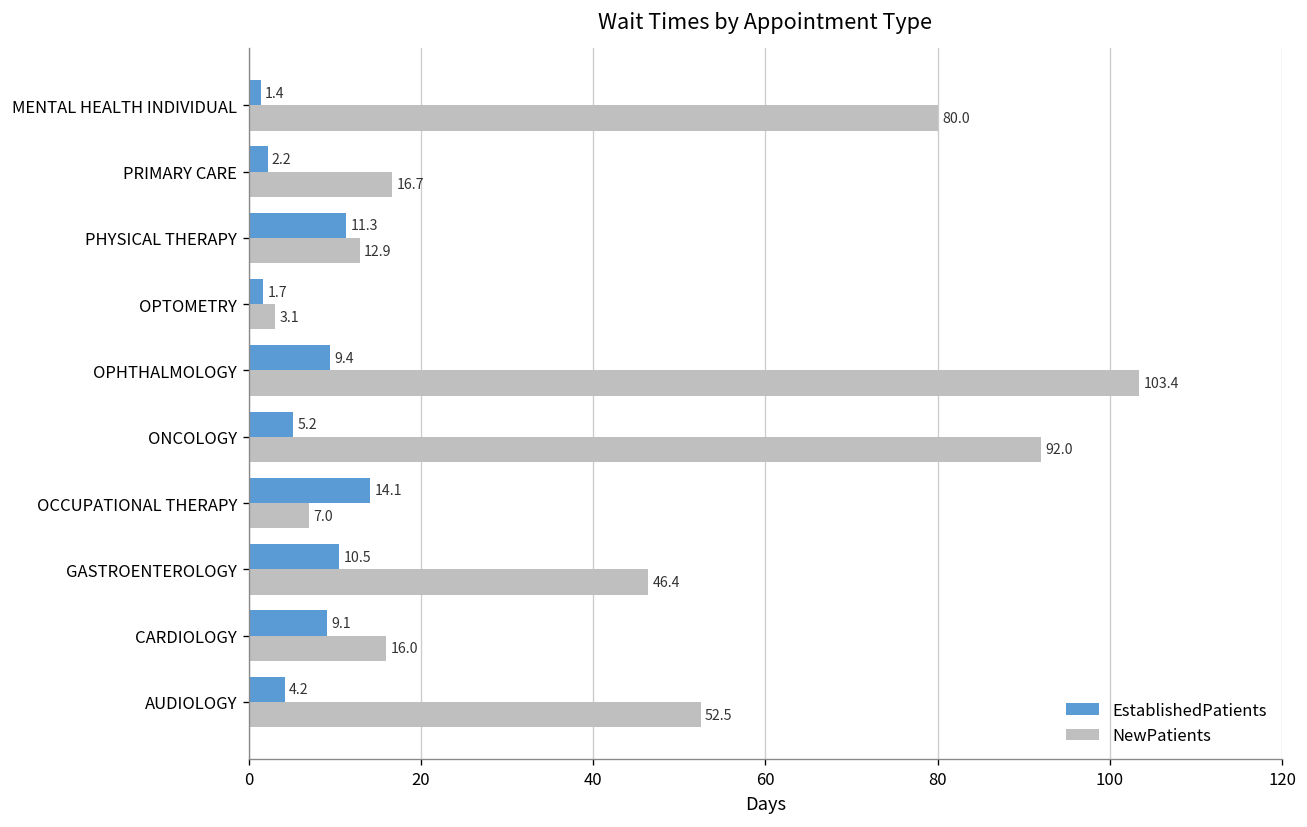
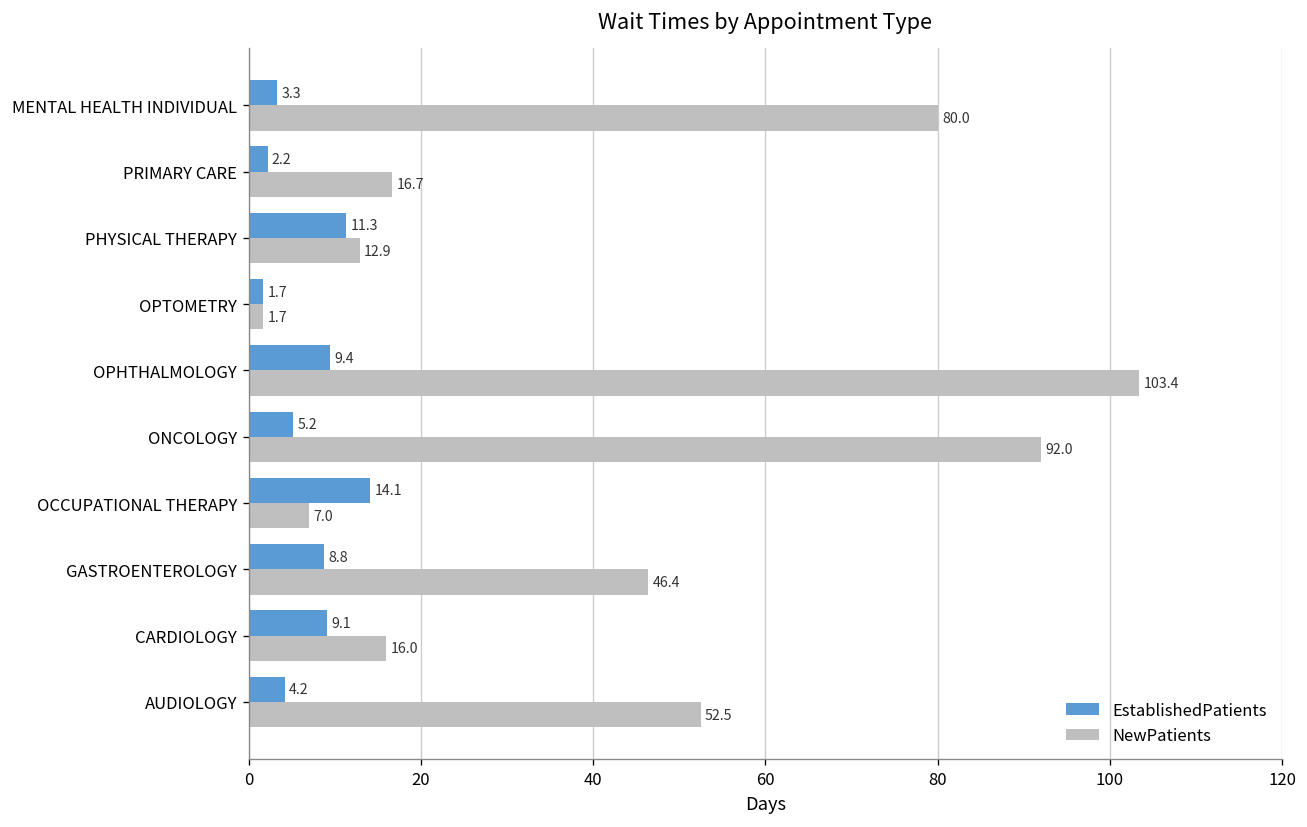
EstablishedPatients, MENTAL HEALTH INDIVIDUAL: 1.4 -> 3.3
NewPatients, OPTOMETRY: 3.1 -> 1.7
EstablishedPatients, GASTROENTEROLOGY: 10.5 -> 8.8
